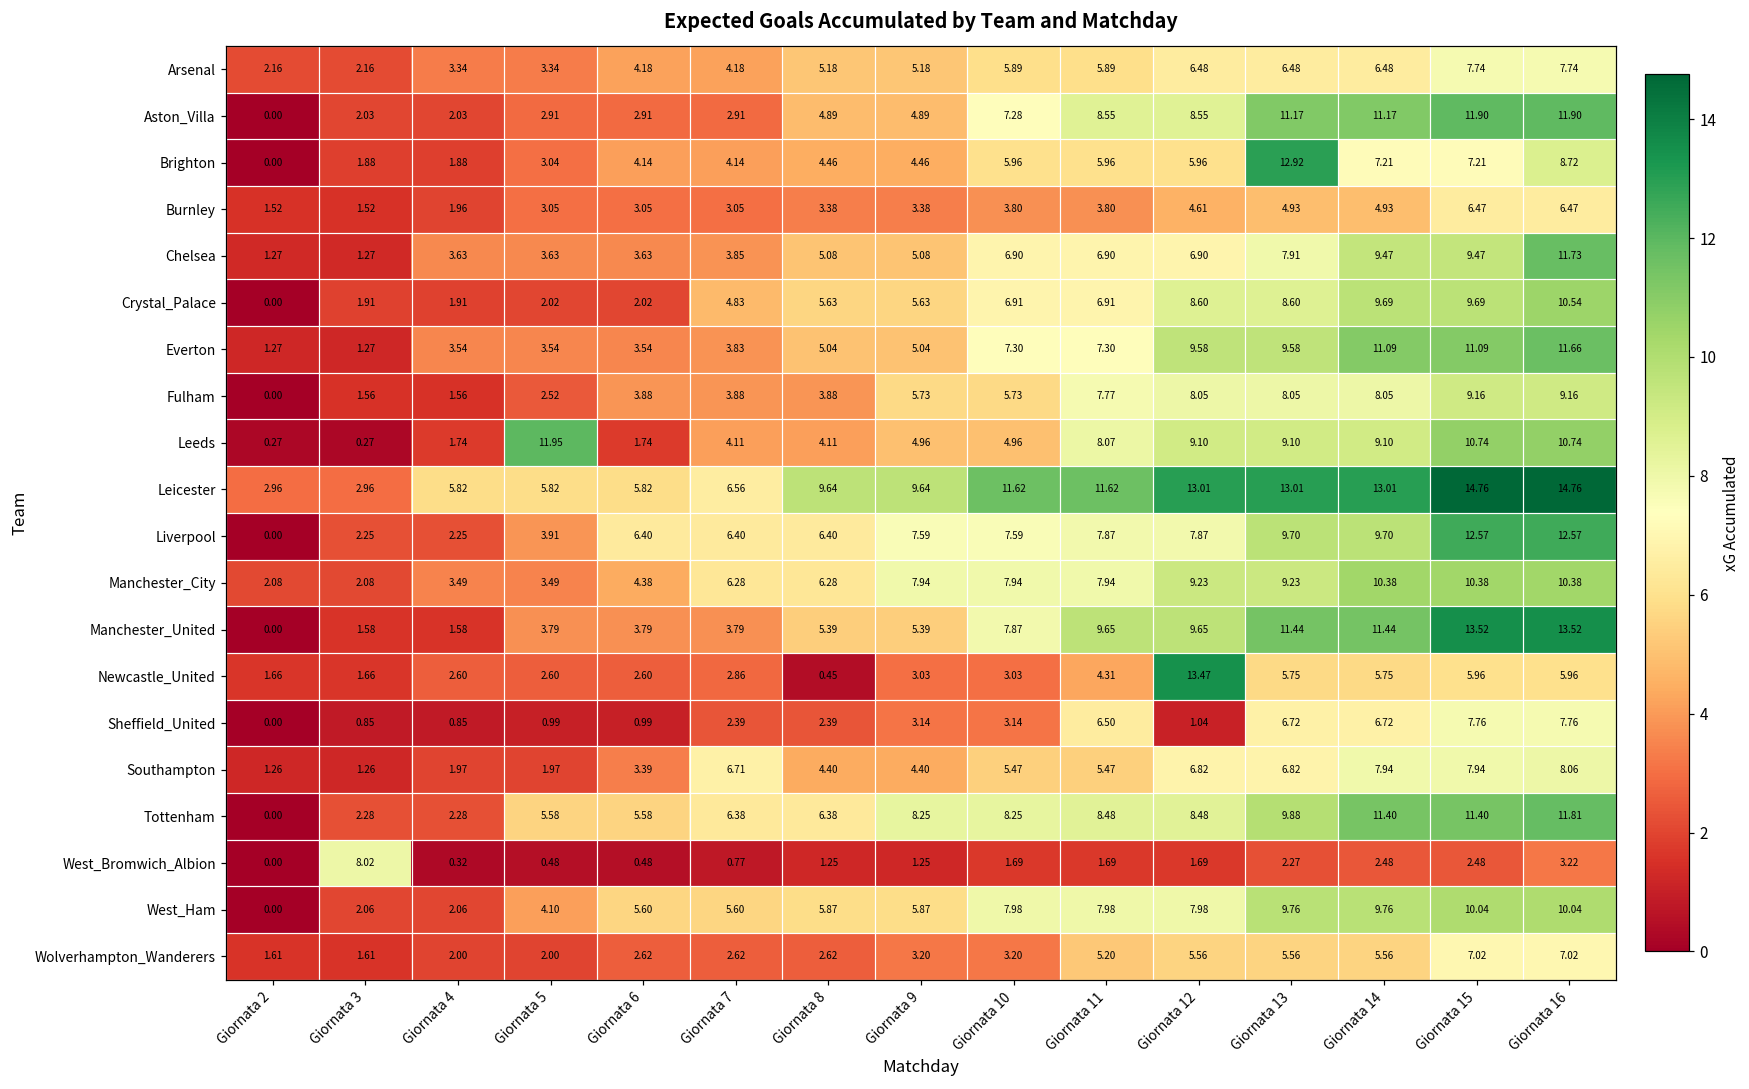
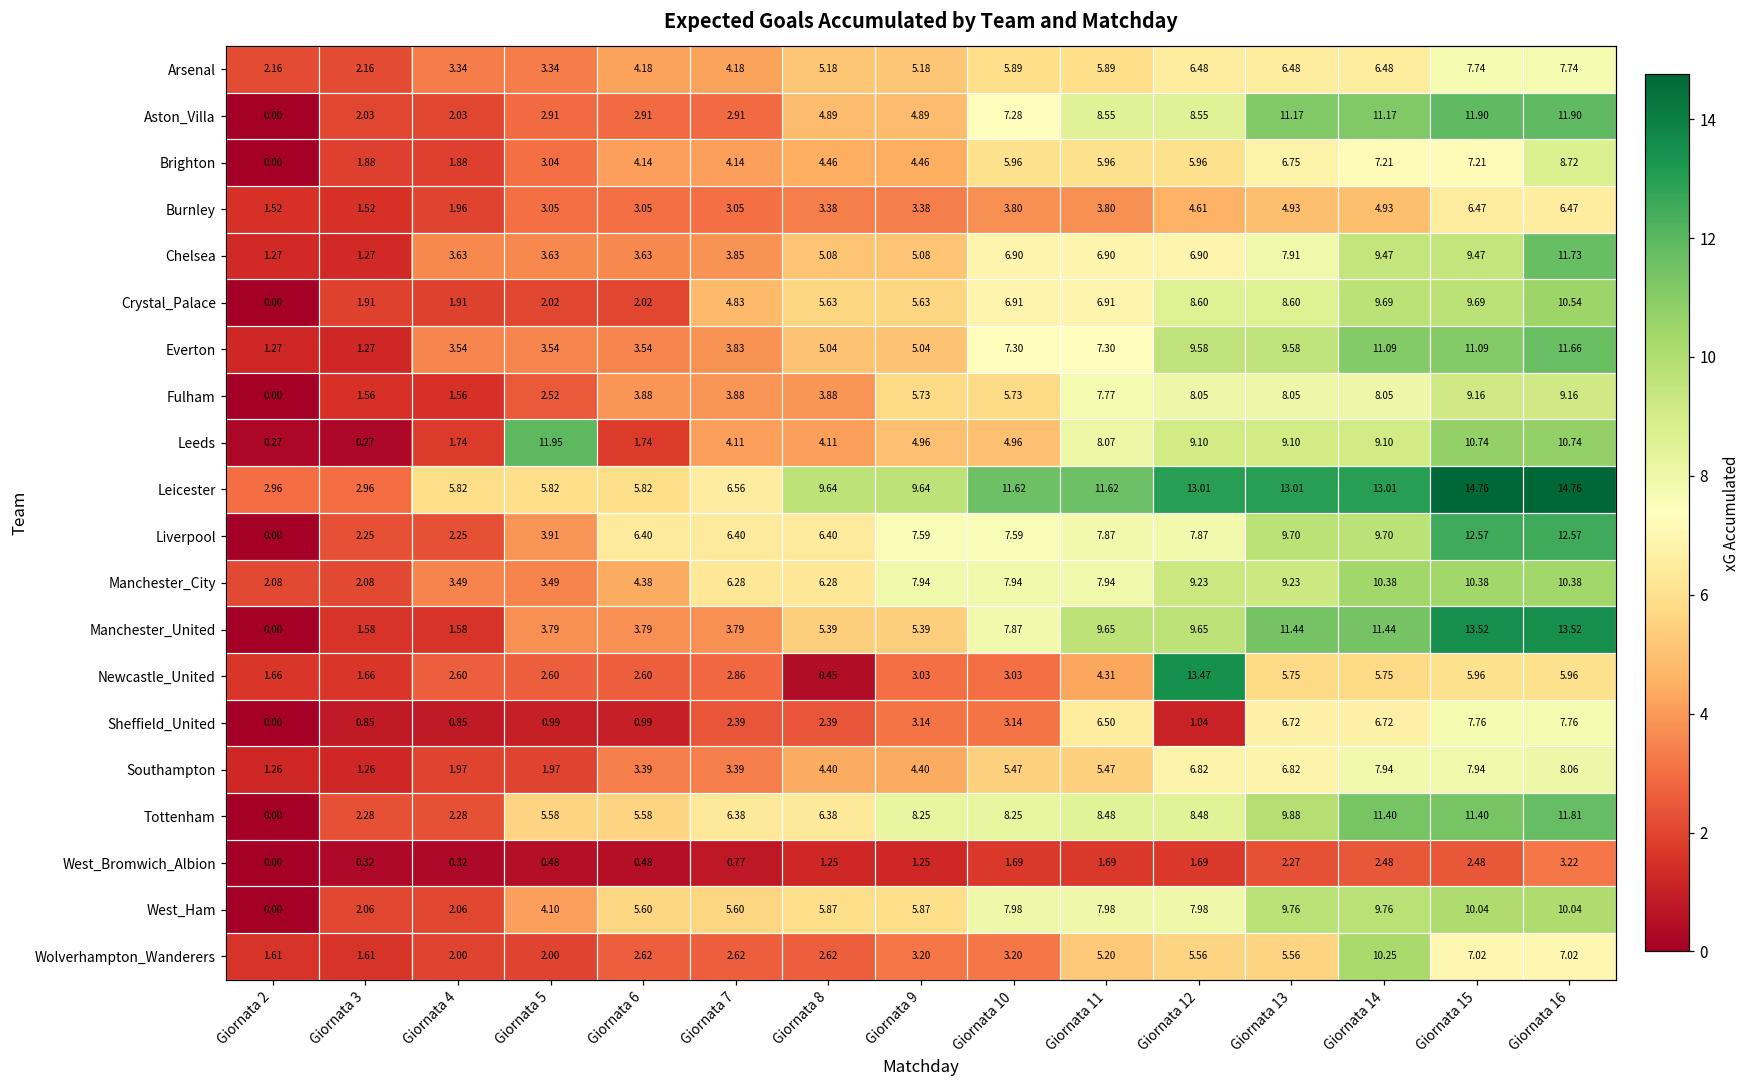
Brighton, Giornata 13: 12.92 -> 6.75
Southampton, Giornata 7: 6.71 -> 3.39
West_Bromwich_Albion, Giornata 3: 8.02 -> 0.32
Wolverhampton_Wanderers, Giornata 14: 5.56 -> 10.25
